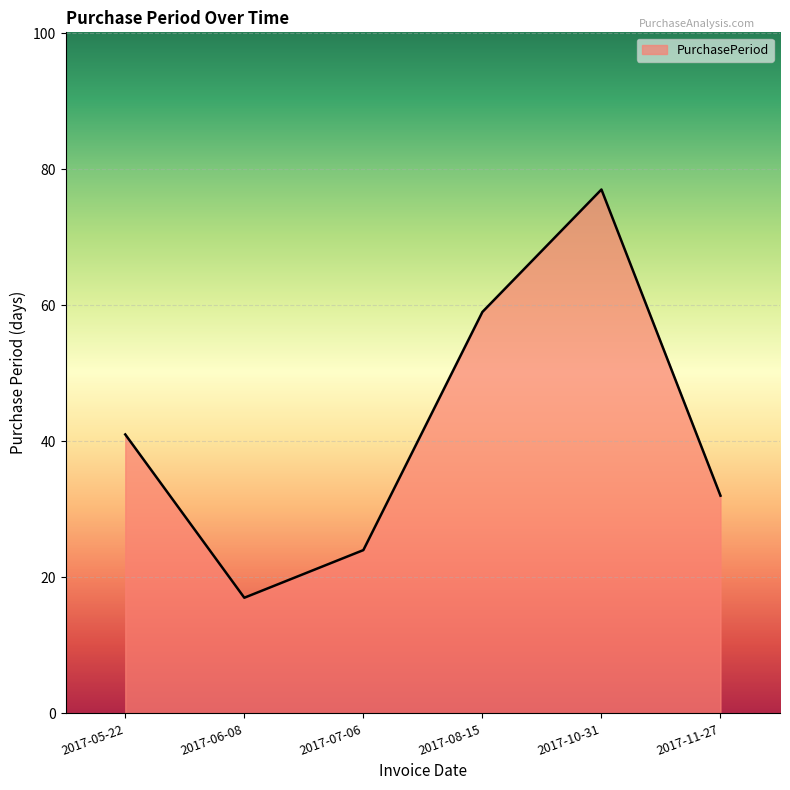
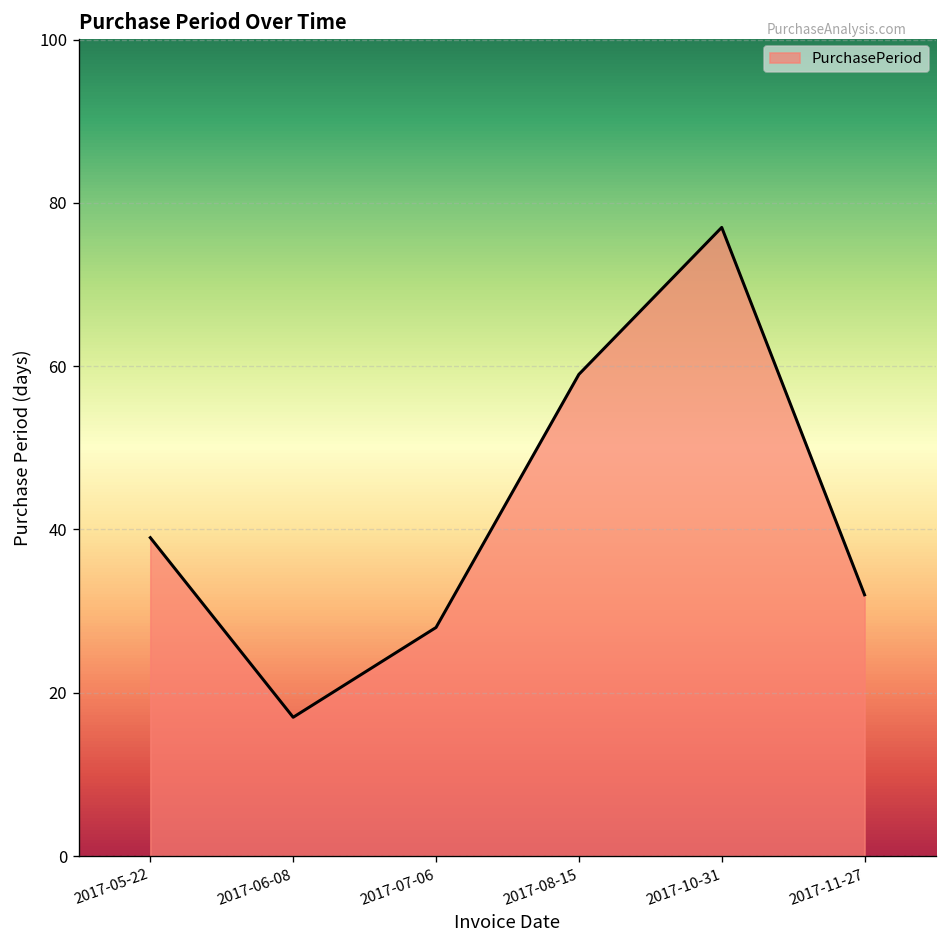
2017-05-22: 41 -> 39
2017-07-06: 24 -> 28
